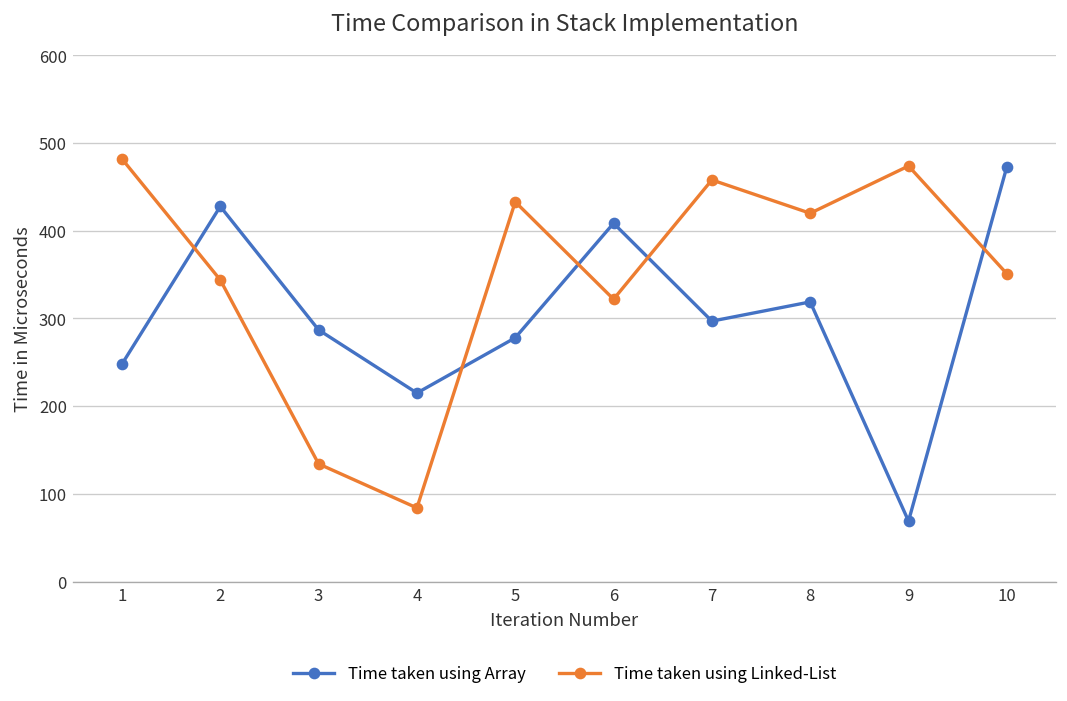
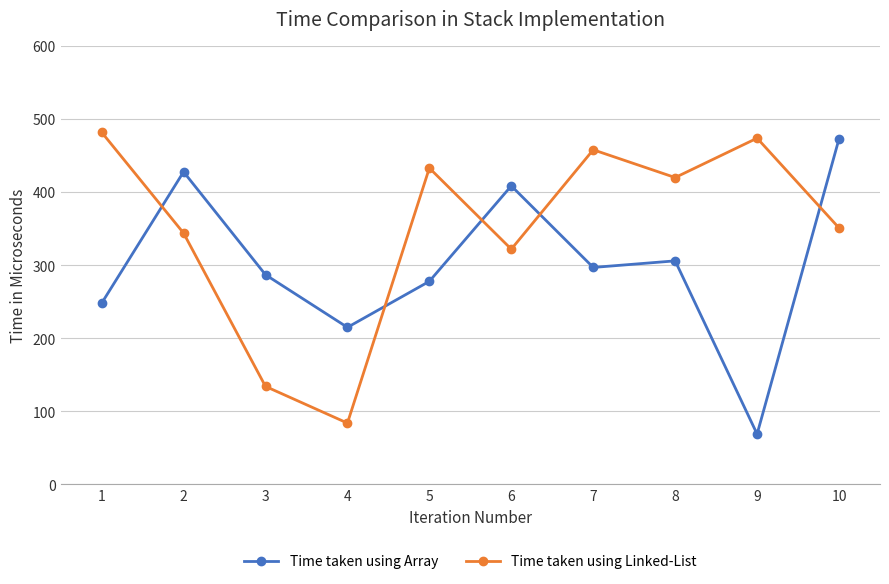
Time taken using Array, 8: 320 -> 310
